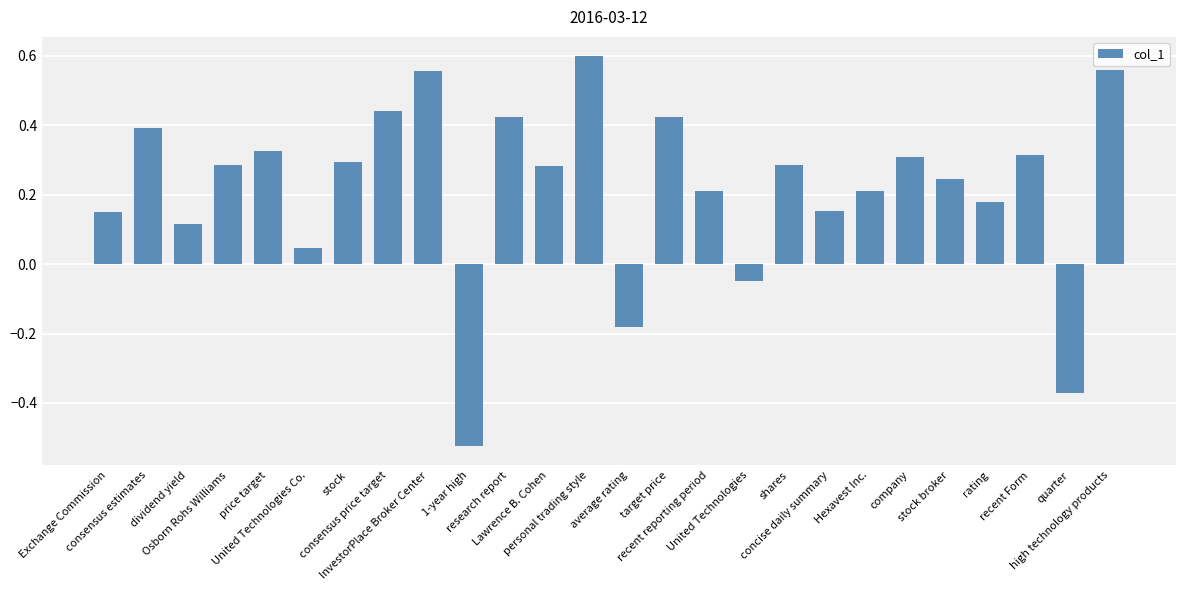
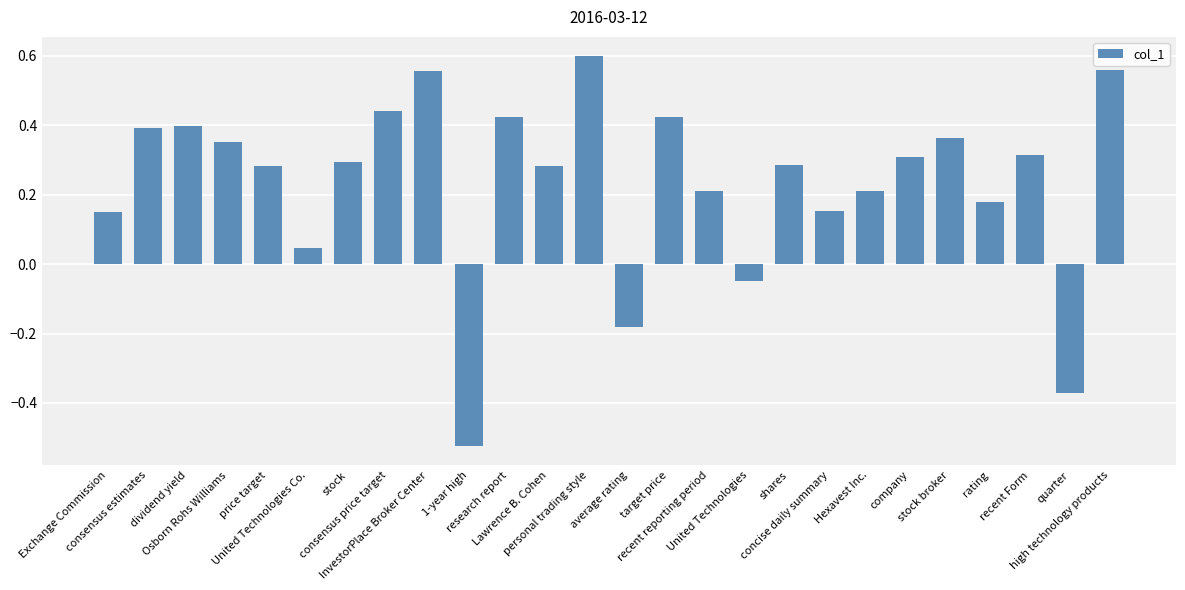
dividend yield: 0.11 -> 0.40
Osborn Rohs Williams: 0.28 -> 0.35
price target: 0.32 -> 0.28
stock broker: 0.25 -> 0.36
